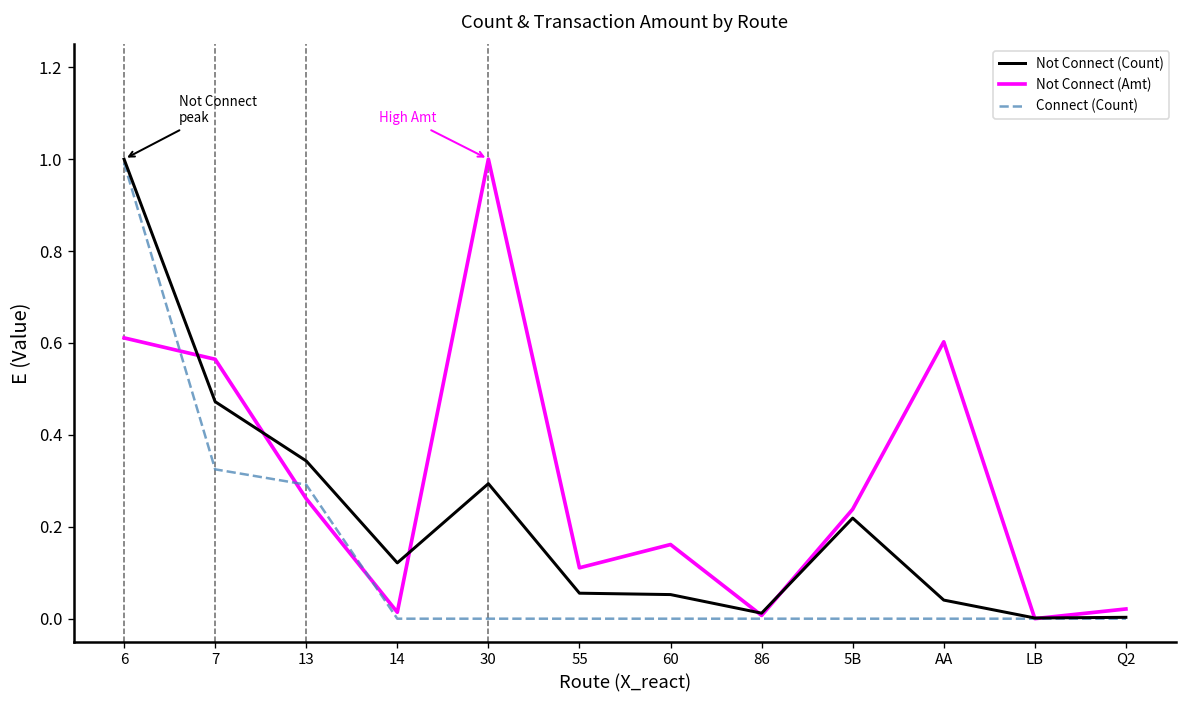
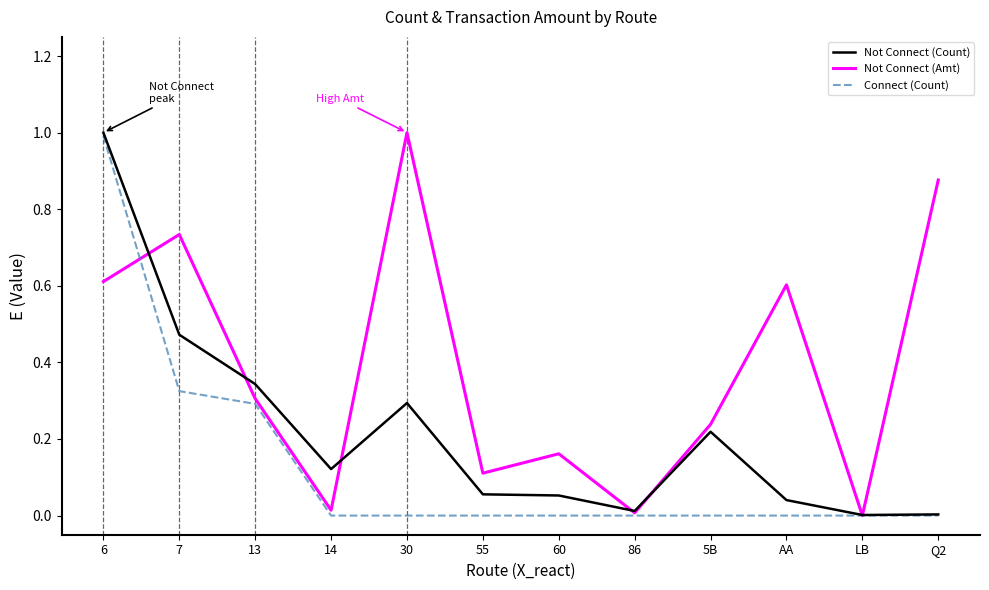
Not Connect (Amt), 7: 0.56 -> 0.73
Not Connect (Amt), 13: 0.26 -> 0.31
Not Connect (Amt), Q2: 0.02 -> 0.88
